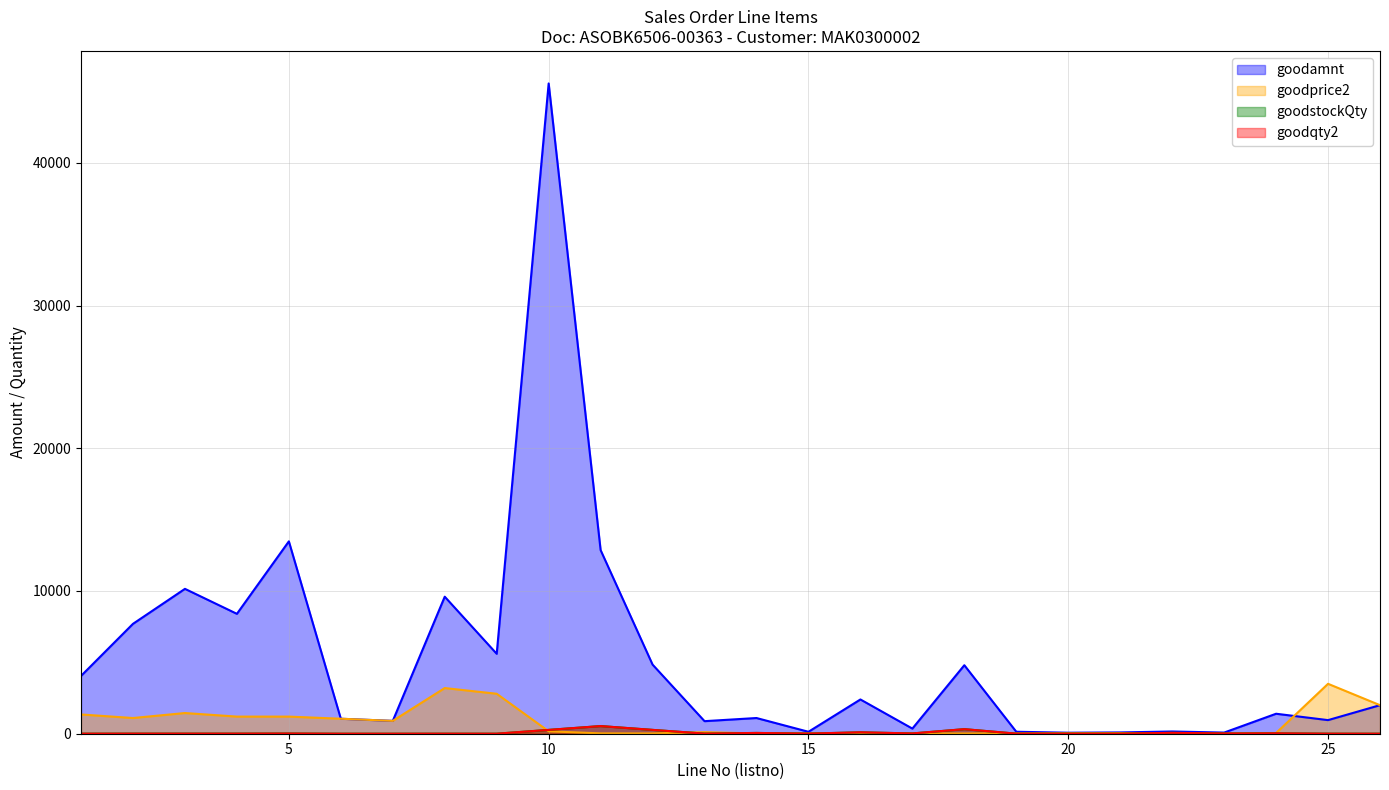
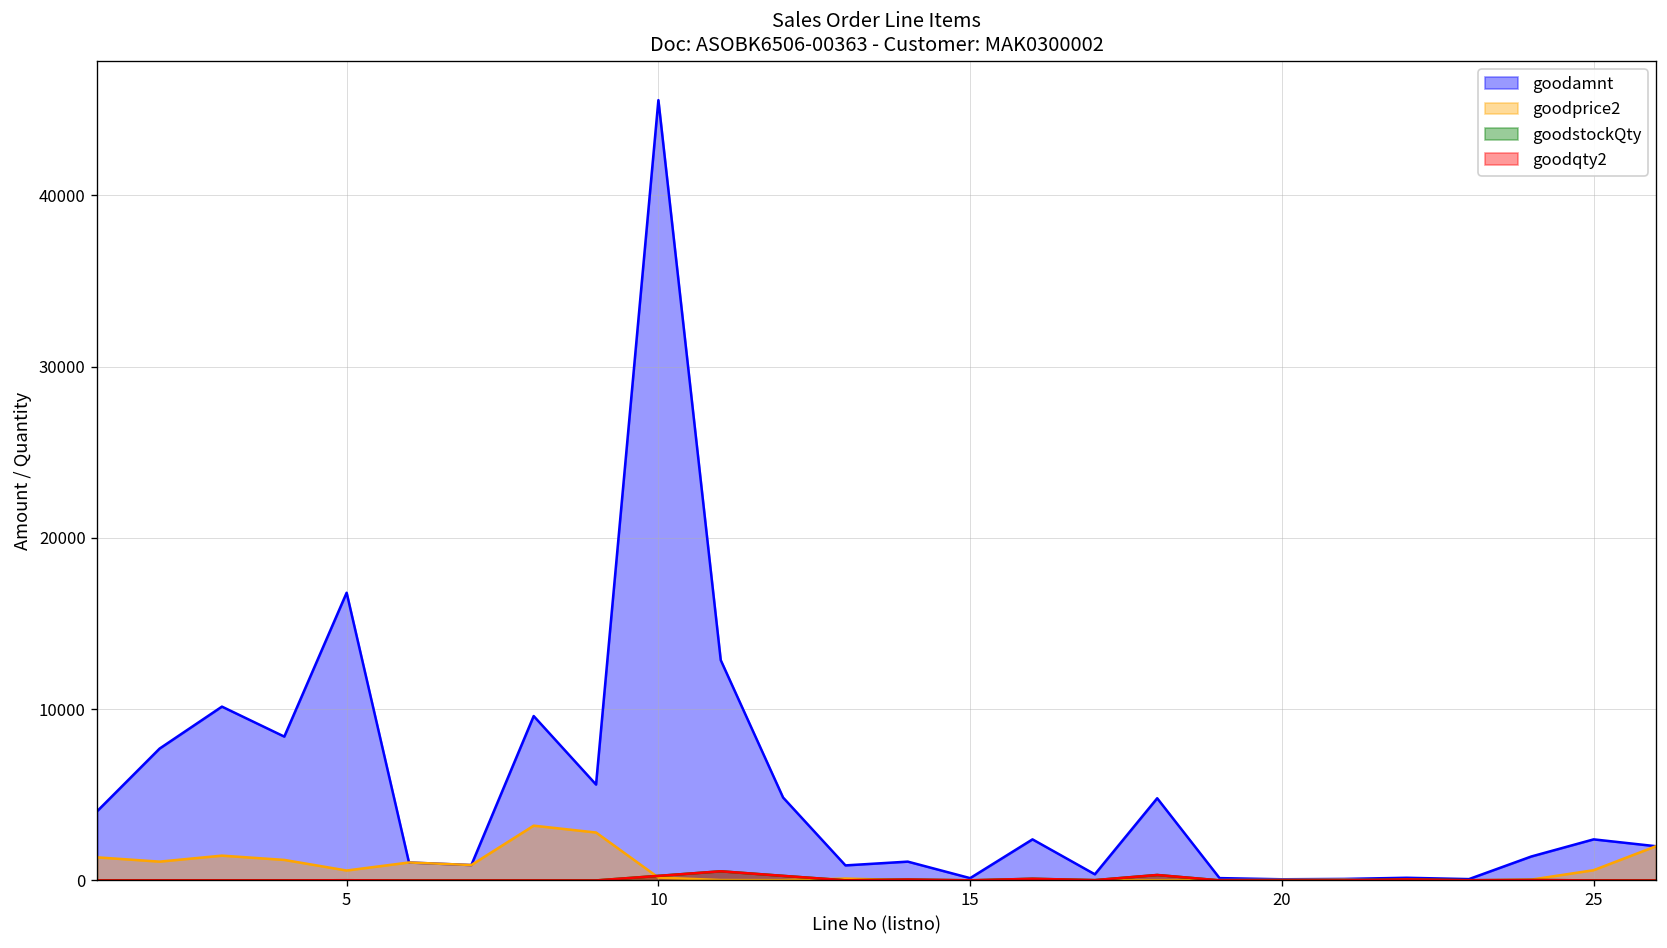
goodamnt, 5: 13500 -> 16800
goodprice2, 5: 1200 -> 600
goodamnt, 25: 1000 -> 2400
goodprice2, 25: 3500 -> 600
